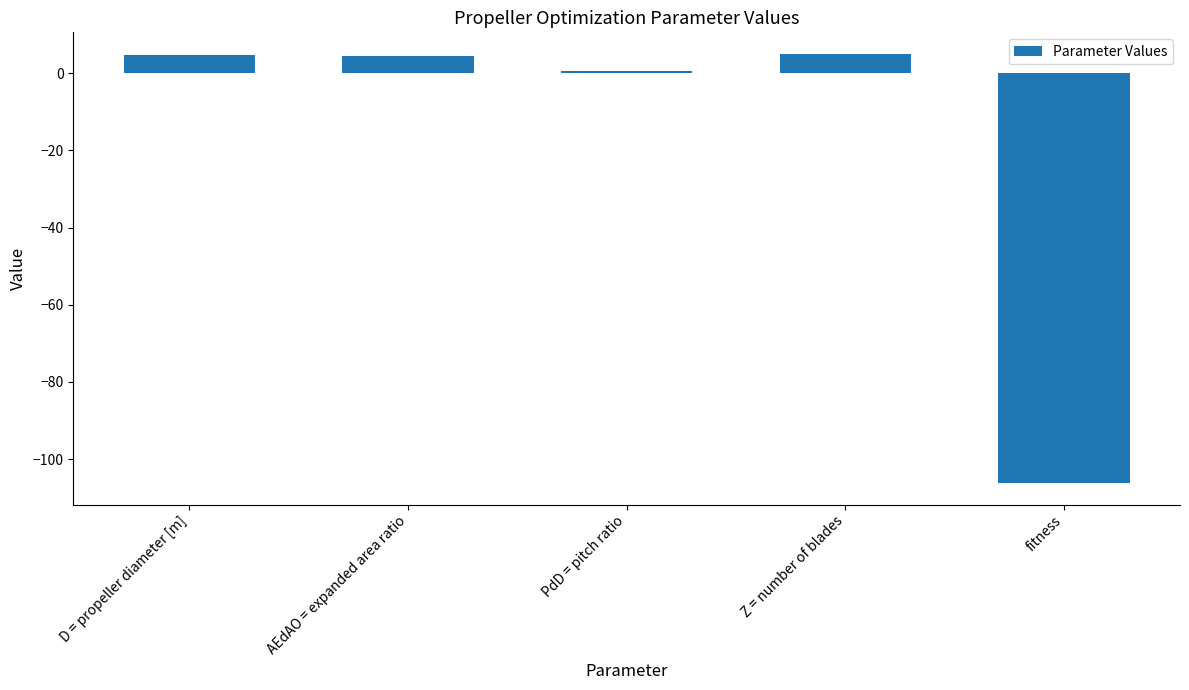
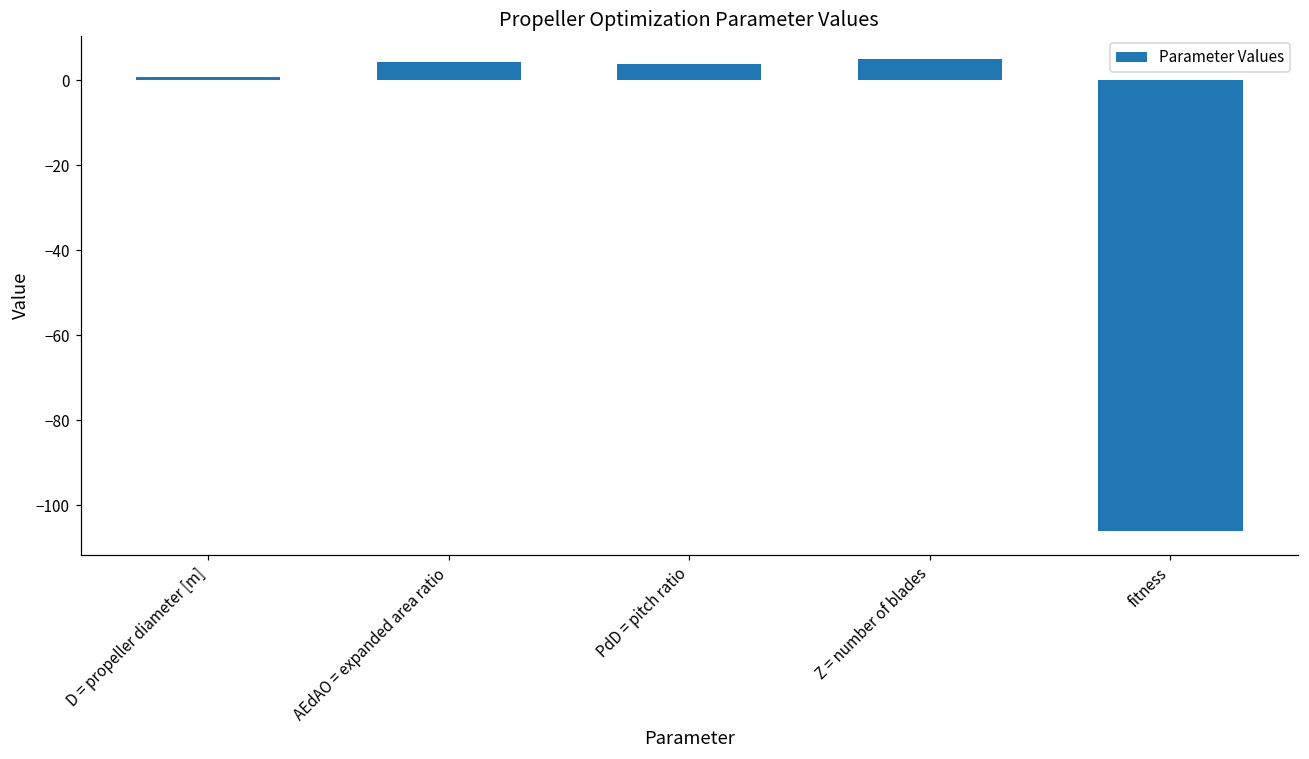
D = propeller diameter [m]: 5 -> 1
PdD = pitch ratio: 1 -> 4
